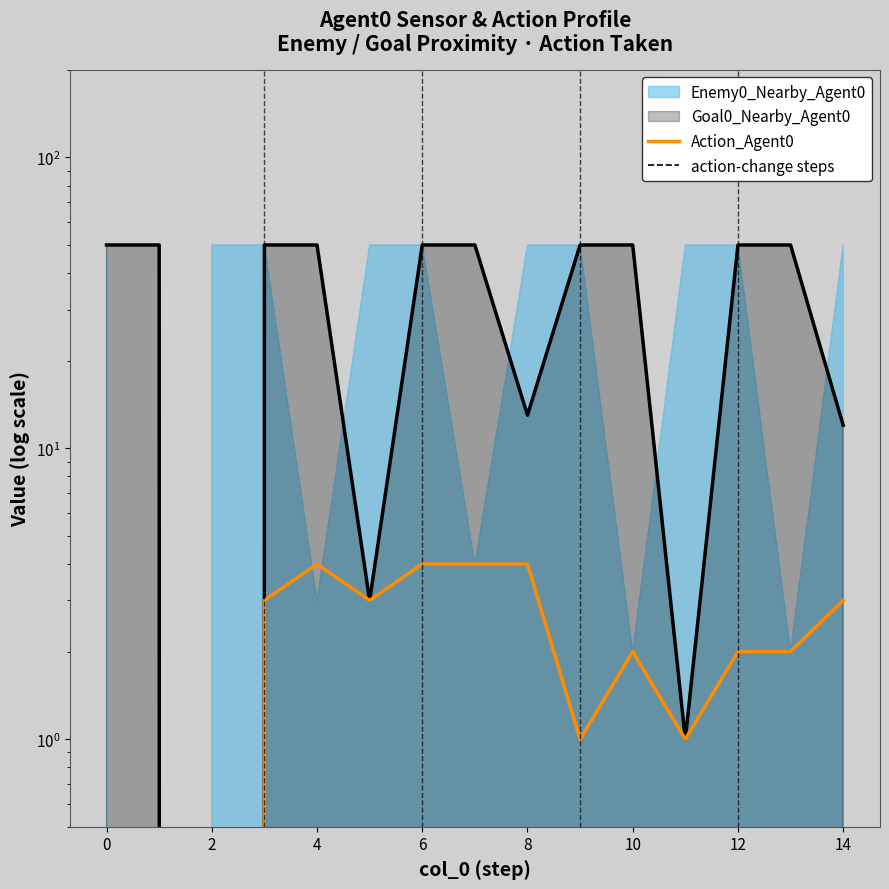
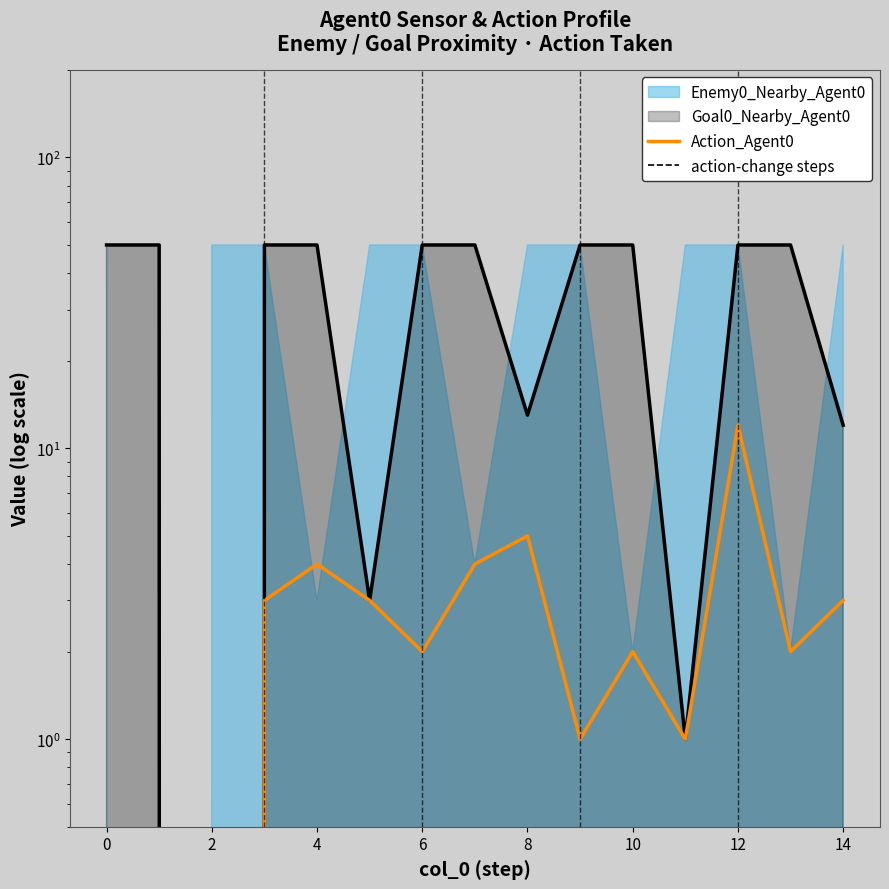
Action_Agent0, 6: 4 -> 2
Action_Agent0, 8: 4 -> 5
Action_Agent0, 12: 2 -> 12
